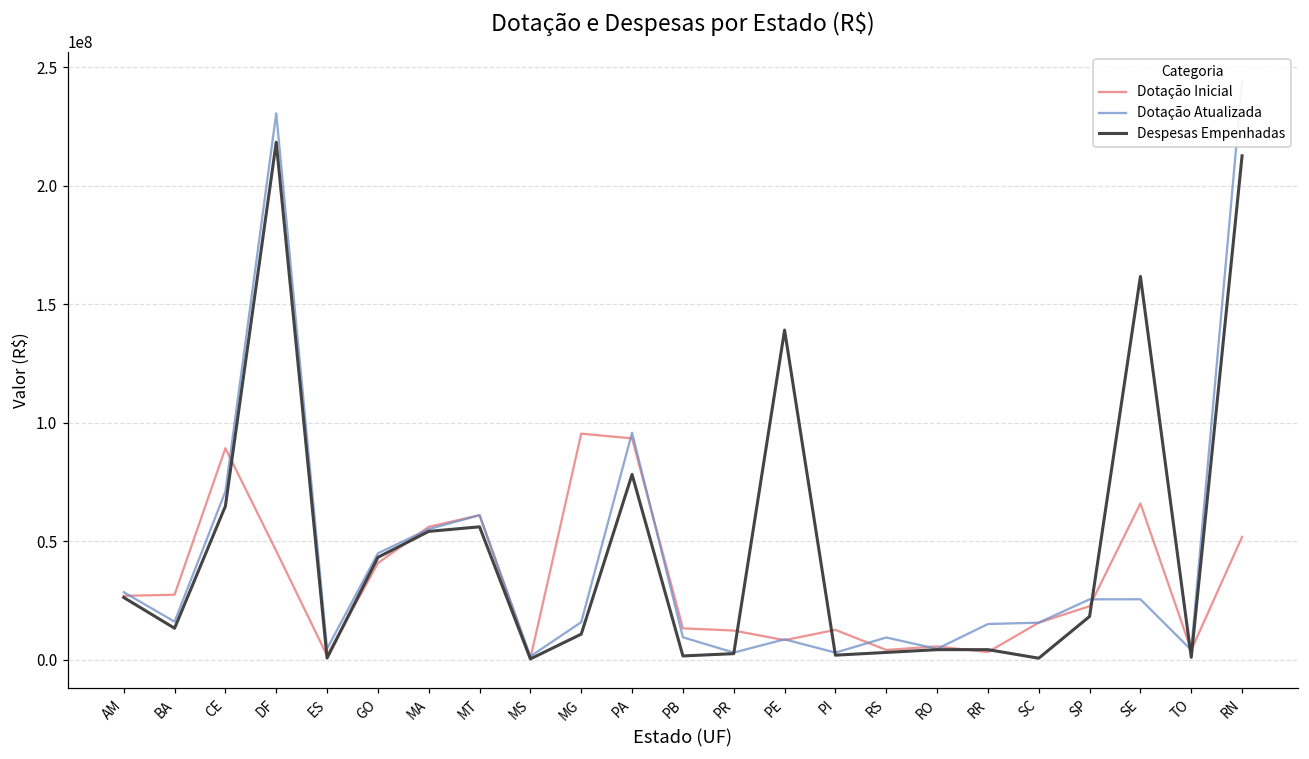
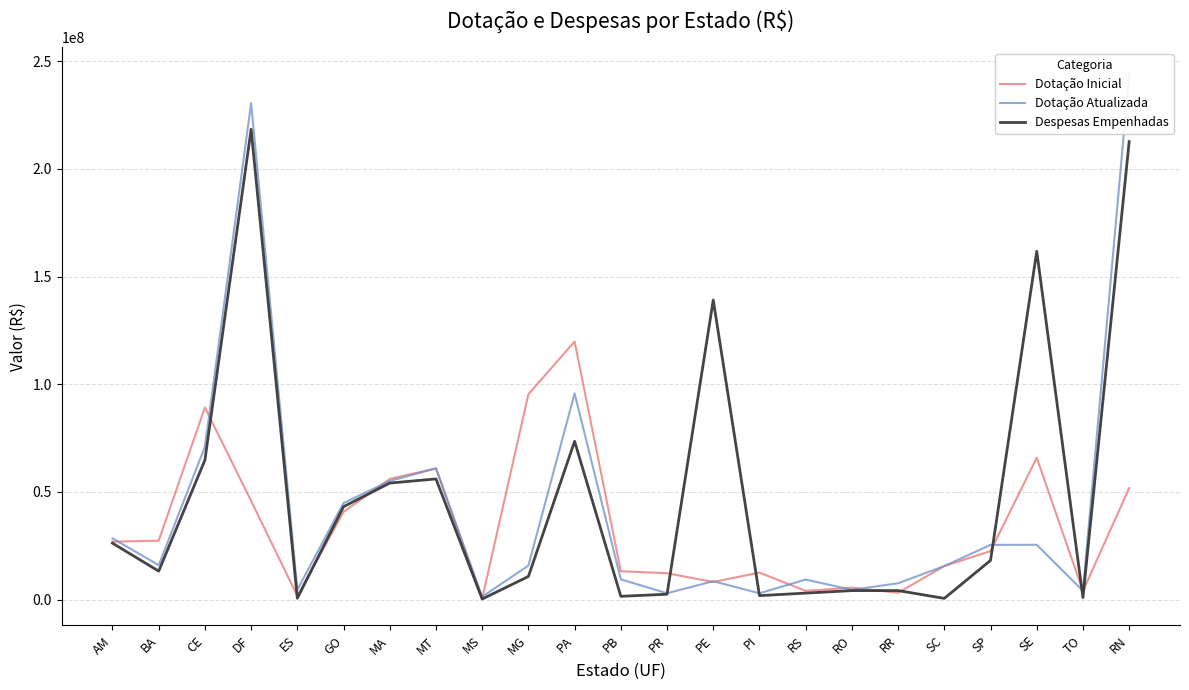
Dotação Inicial, PA: 93000000 -> 120000000
Despesas Empenhadas, PA: 78000000 -> 74000000
Dotação Atualizada, RR: 15000000 -> 8000000
